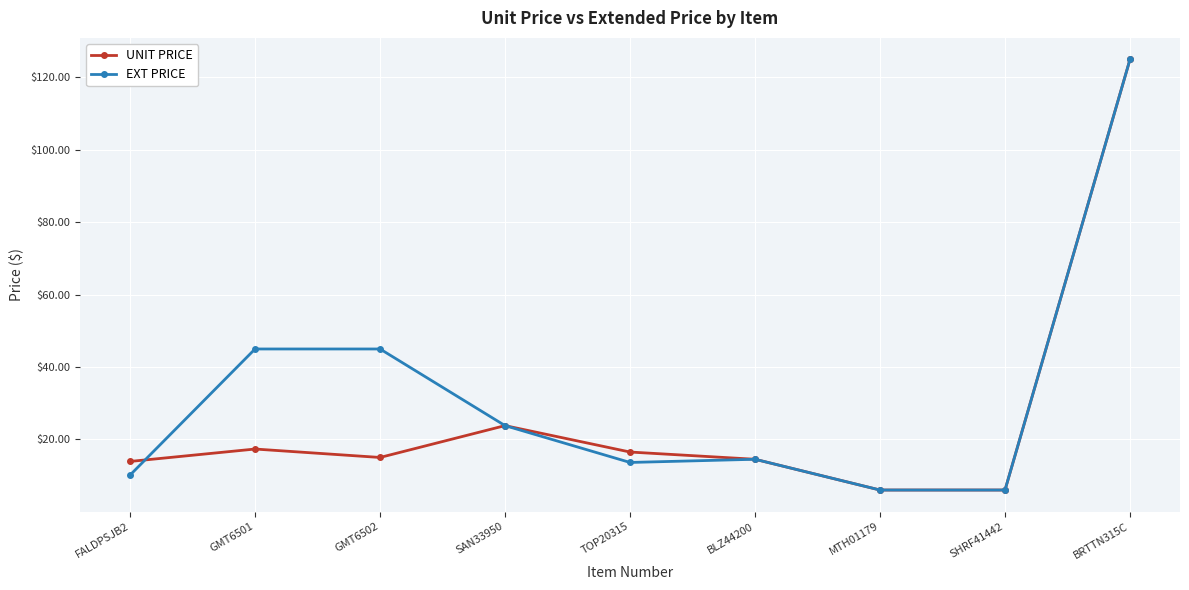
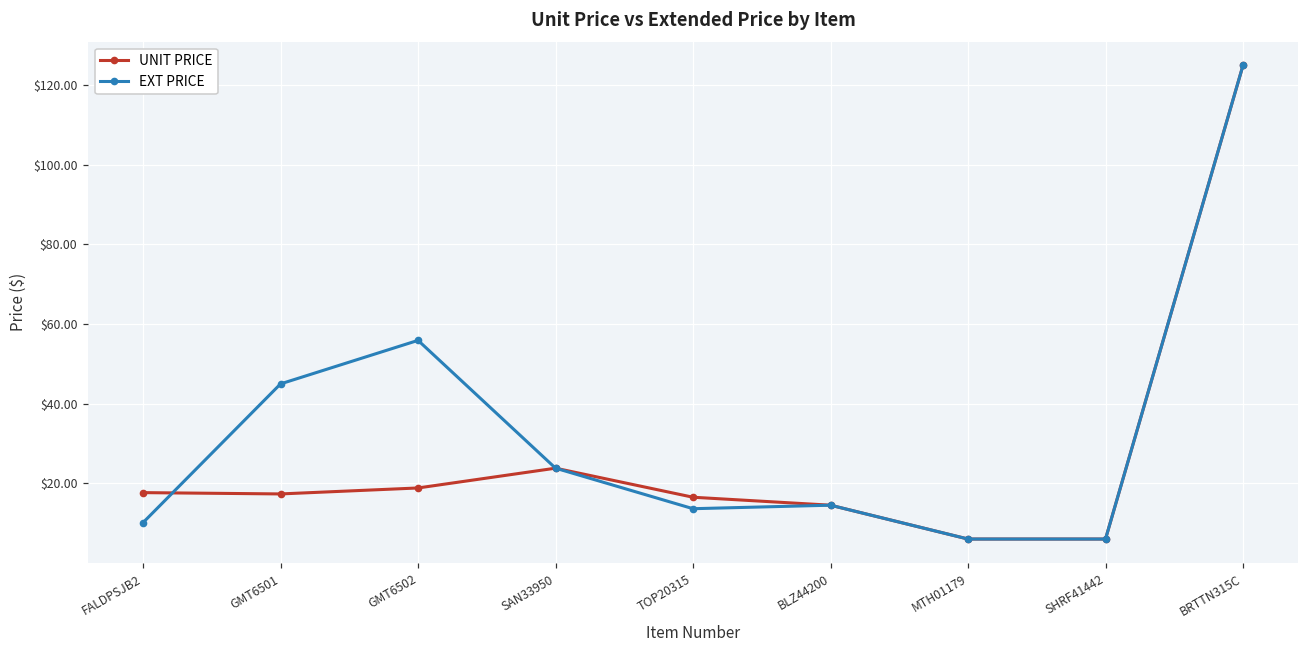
UNIT PRICE, FALDPSJB2: $14 -> $18
UNIT PRICE, GMT6502: $15 -> $19
EXT PRICE, GMT6502: $45 -> $56
